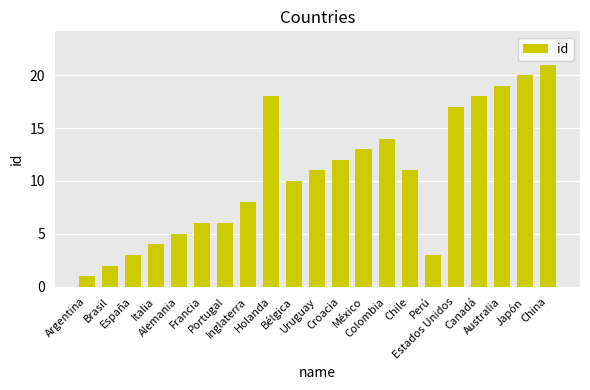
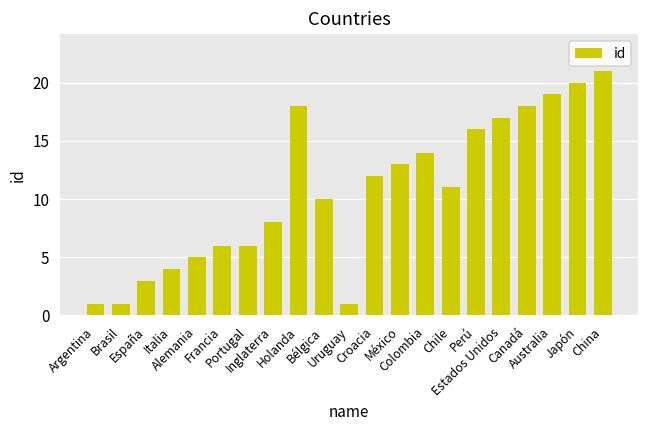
Brasil: 2 -> 1
Uruguay: 11 -> 1
Perú: 3 -> 16
